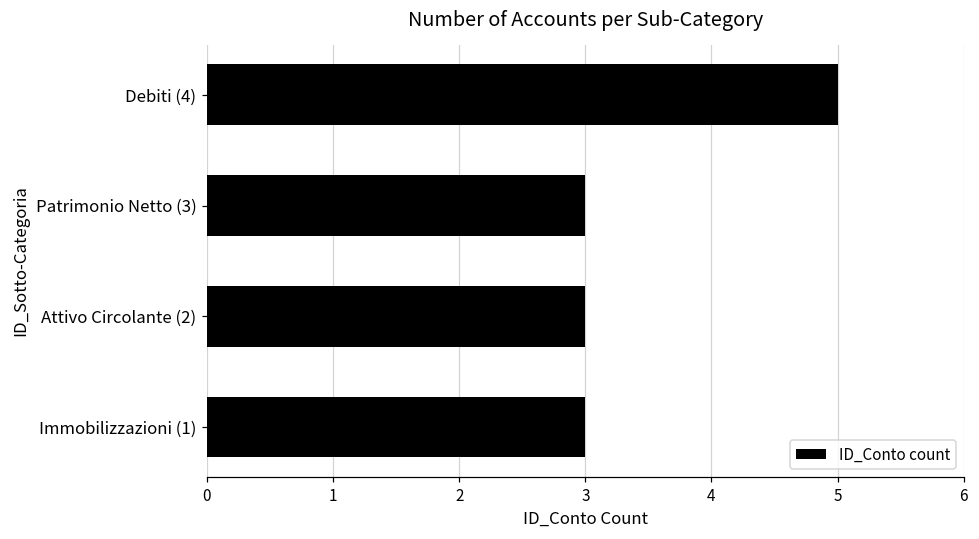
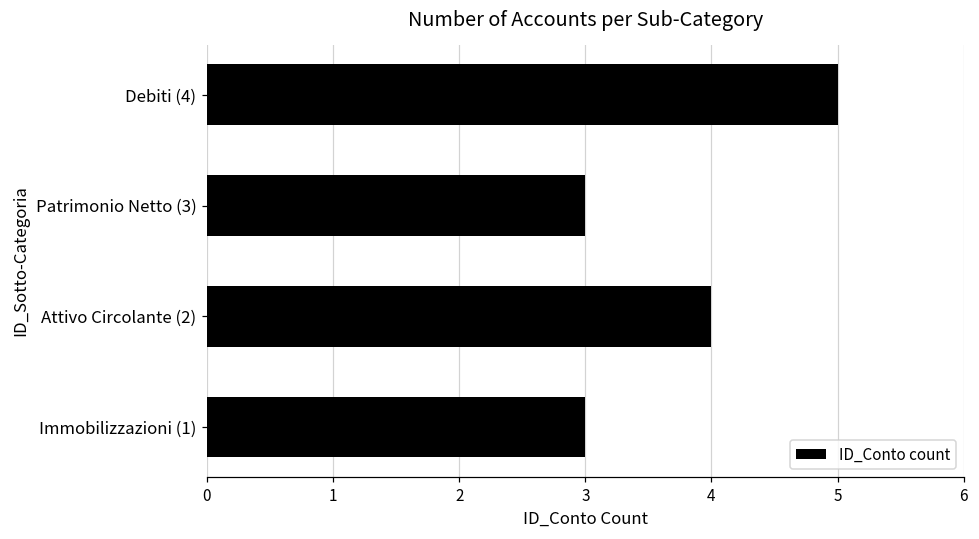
Attivo Circolante (2): 3 -> 4
